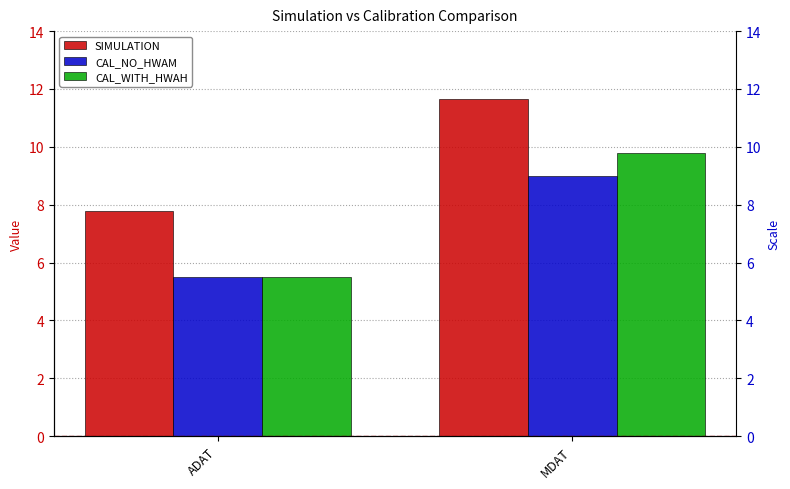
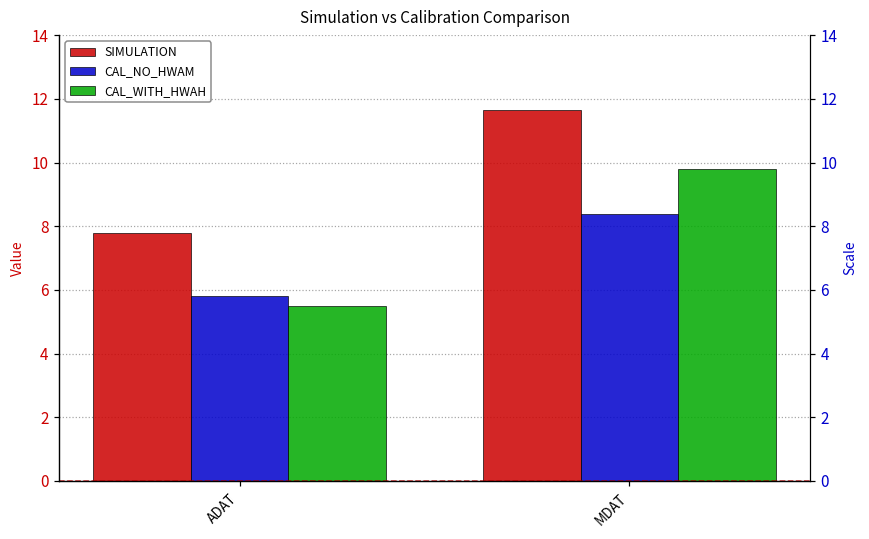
CAL_NO_HWAM, ADAT: 5.5 -> 5.8
CAL_NO_HWAM, MDAT: 9.0 -> 8.4
